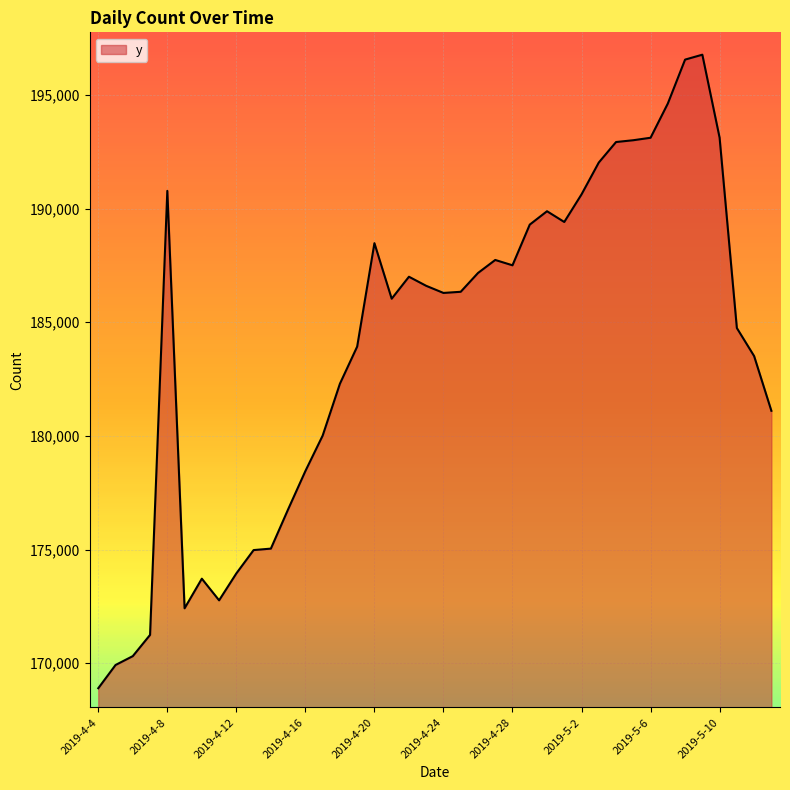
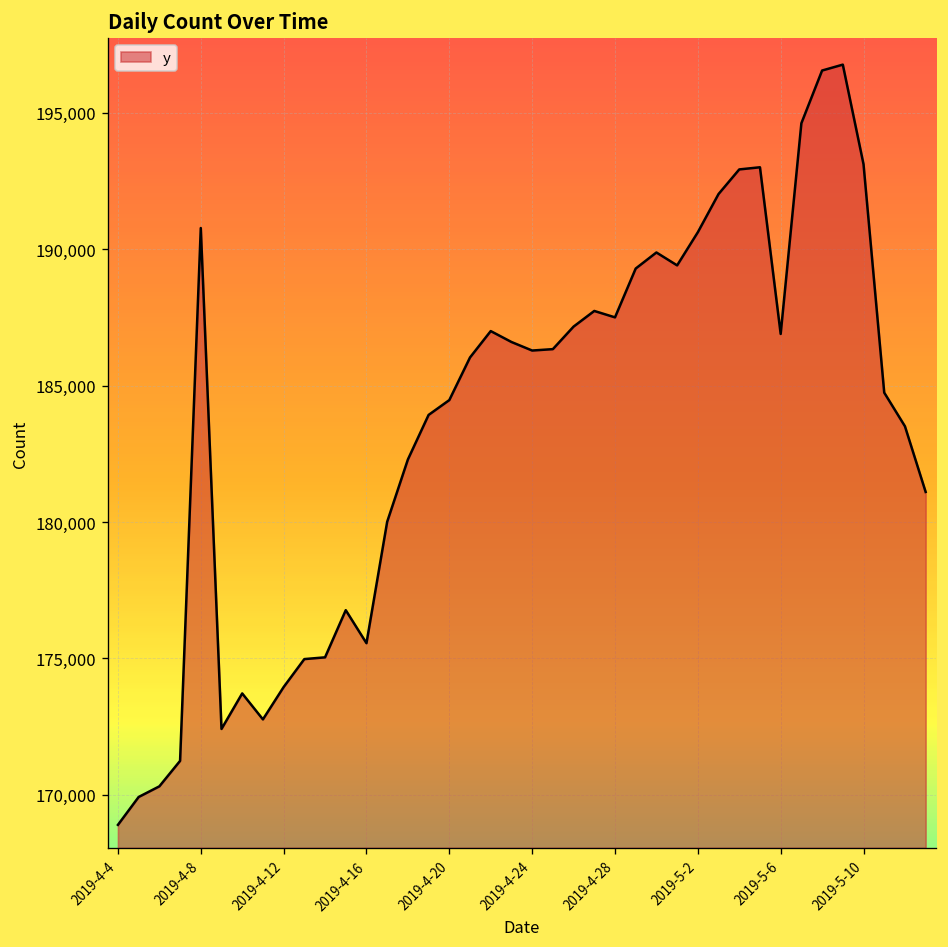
2019-4-16: 178,500 -> 175,600
2019-4-20: 188,500 -> 184,500
2019-5-6: 193,100 -> 186,900
